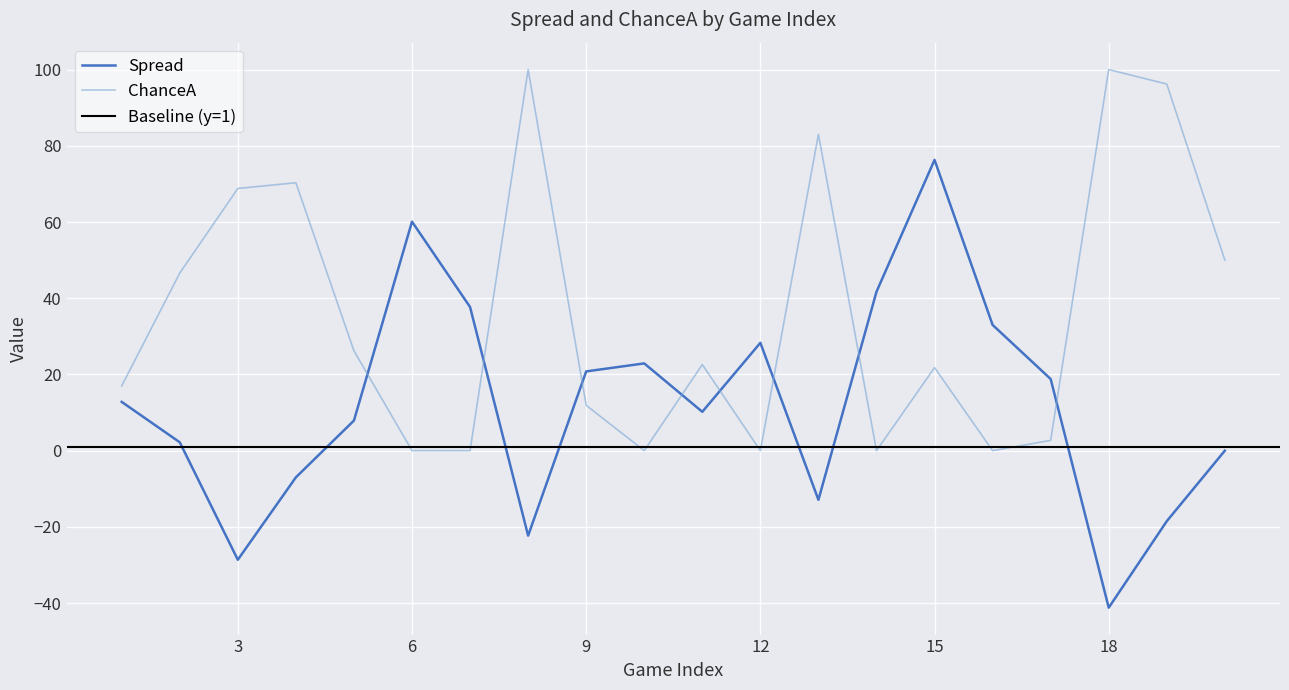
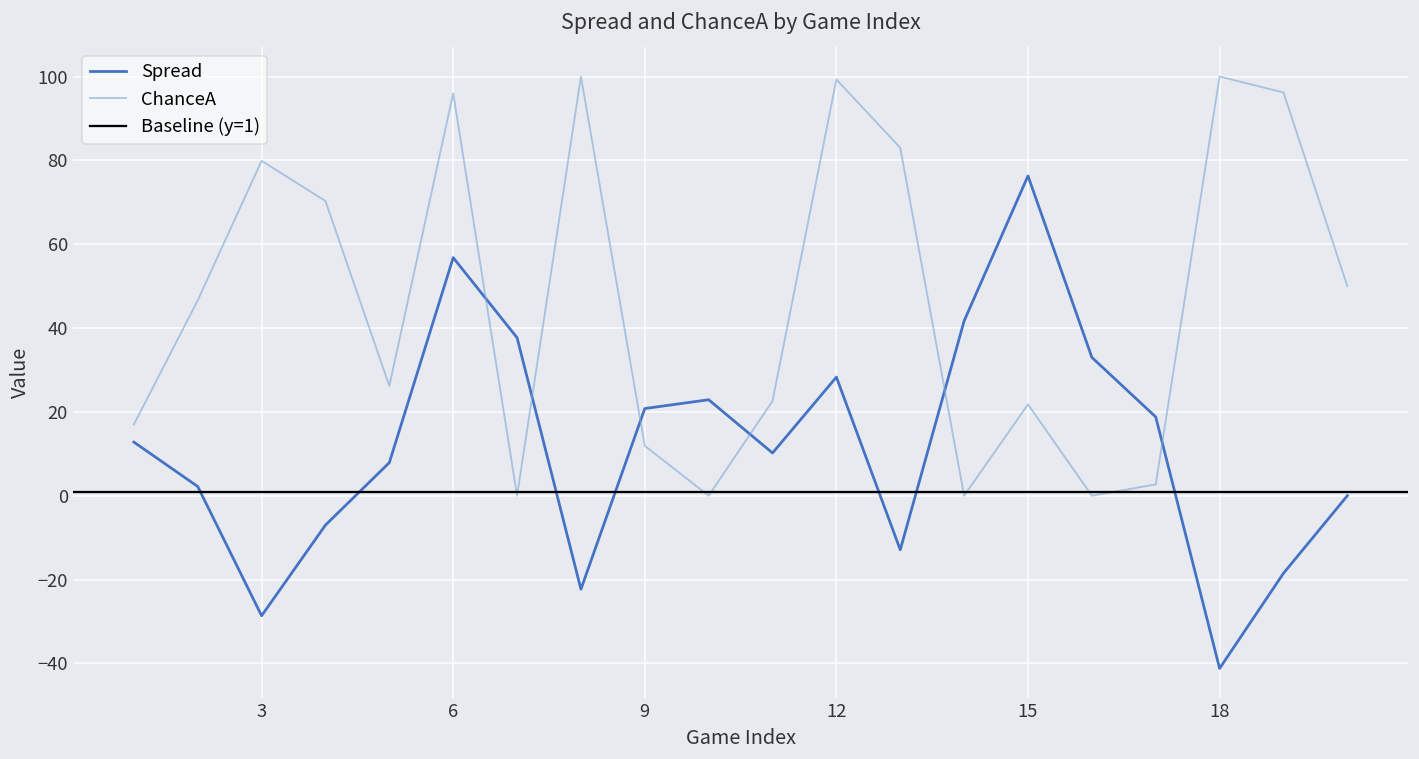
ChanceA, 3: 69 -> 80
Spread, 6: 60 -> 57
ChanceA, 6: 0 -> 96
ChanceA, 12: 0 -> 99
